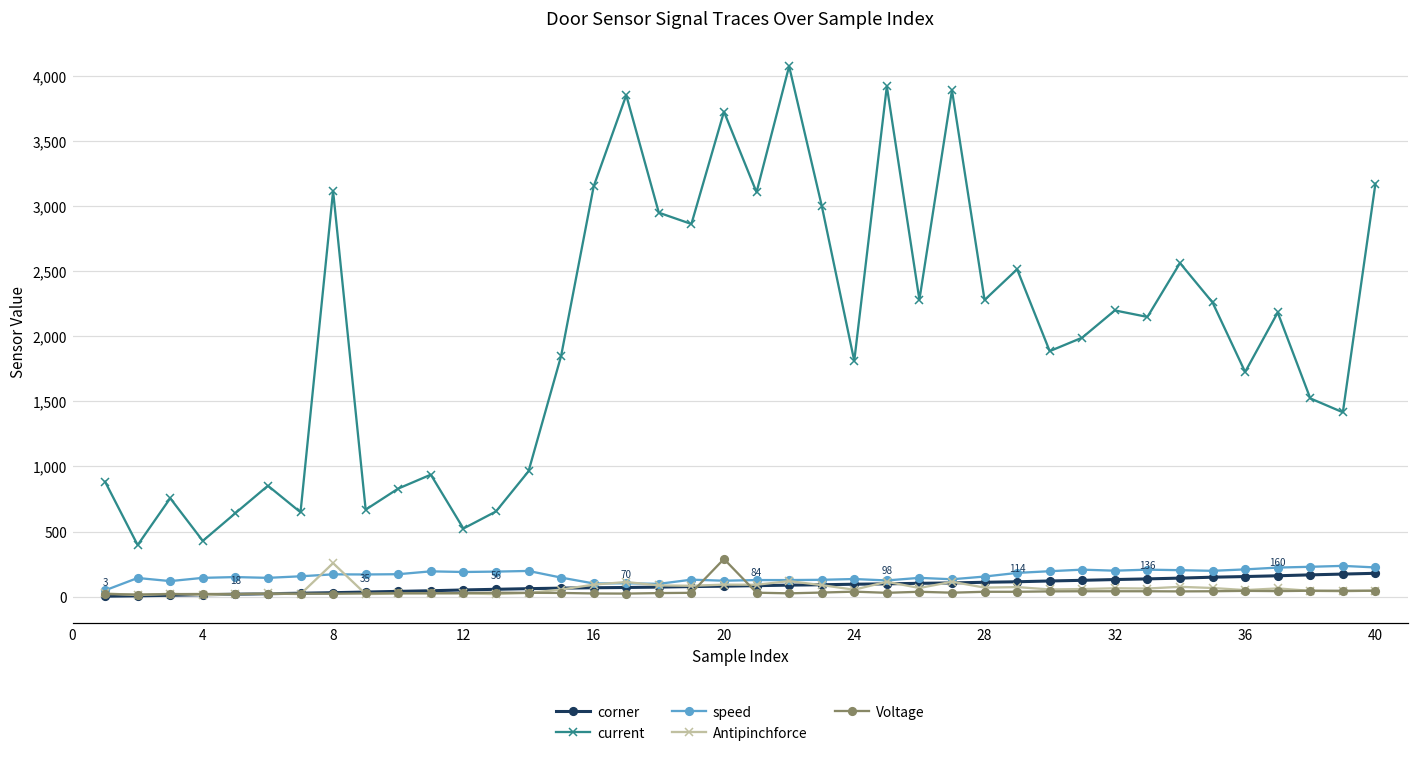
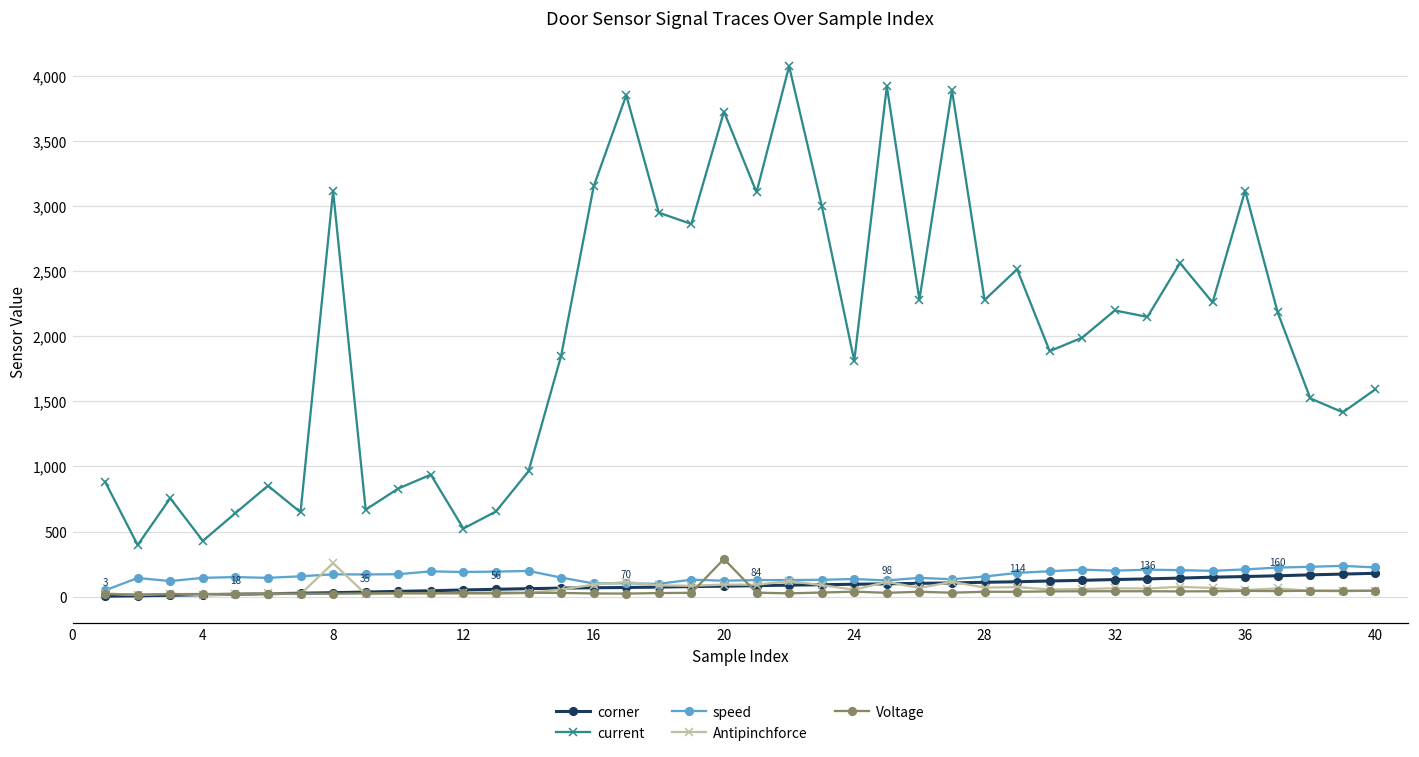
current, 36: 1,730 -> 3,120
current, 40: 3,170 -> 1,590
